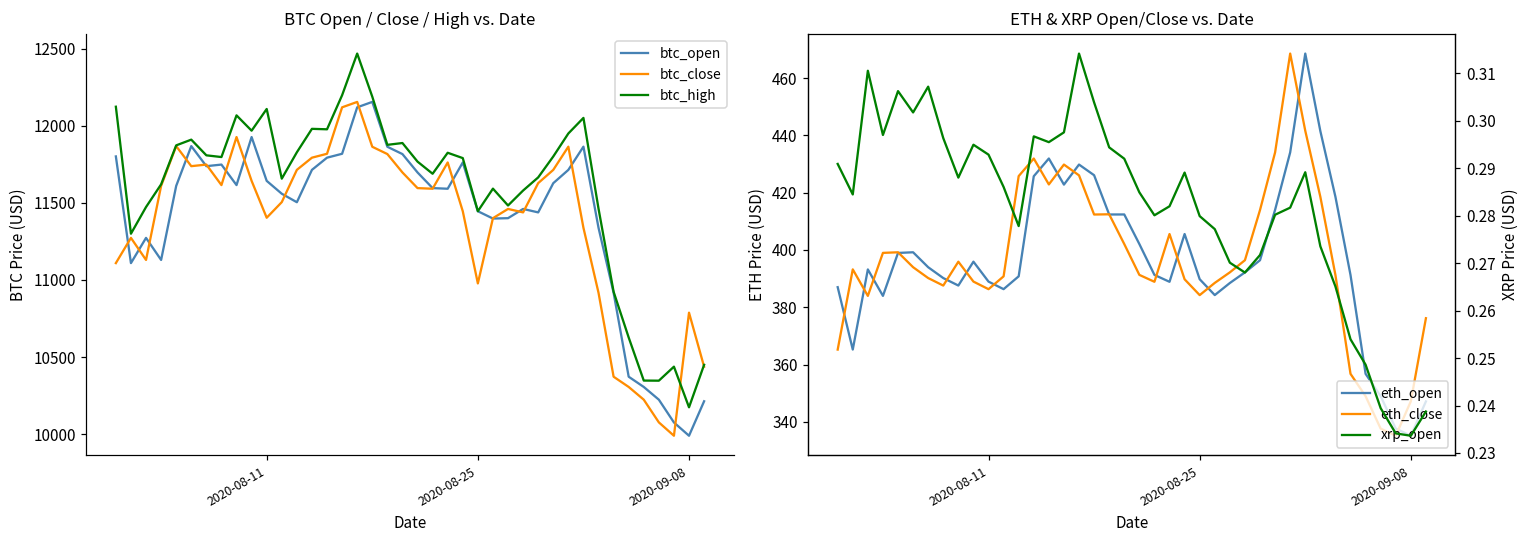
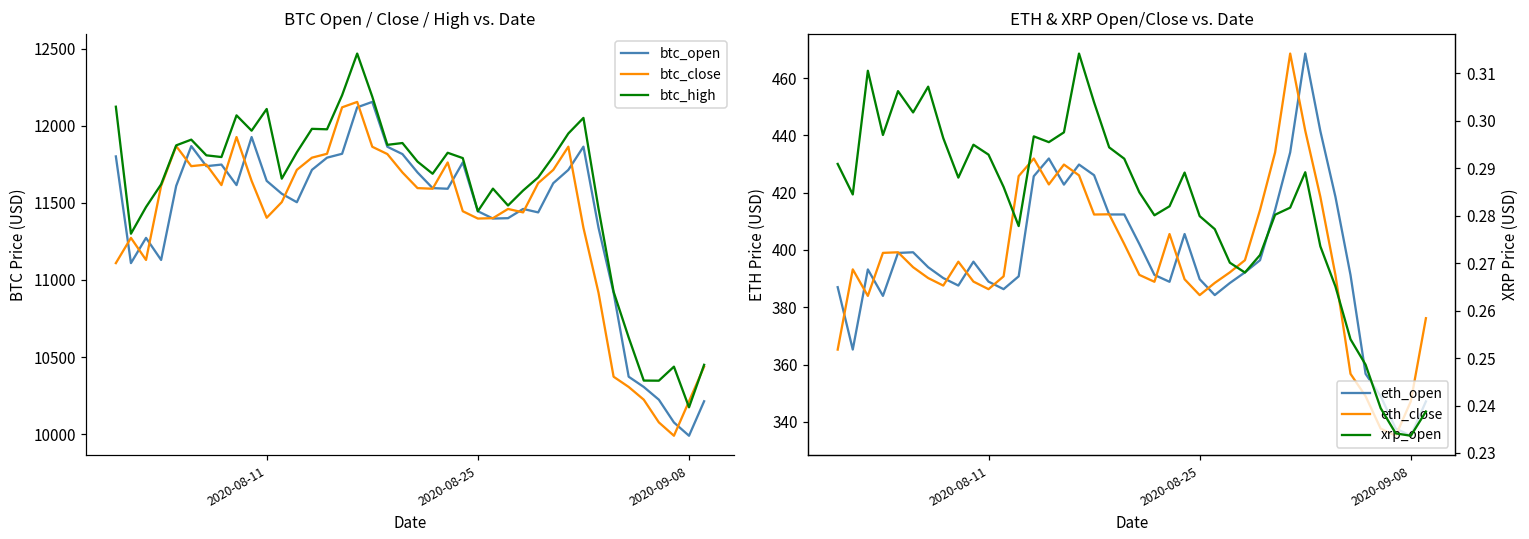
BTC Open / Close / High vs. Date, btc_close, 2020-08-25: 10980 -> 11400
BTC Open / Close / High vs. Date, btc_close, 2020-09-08: 10790 -> 10210
